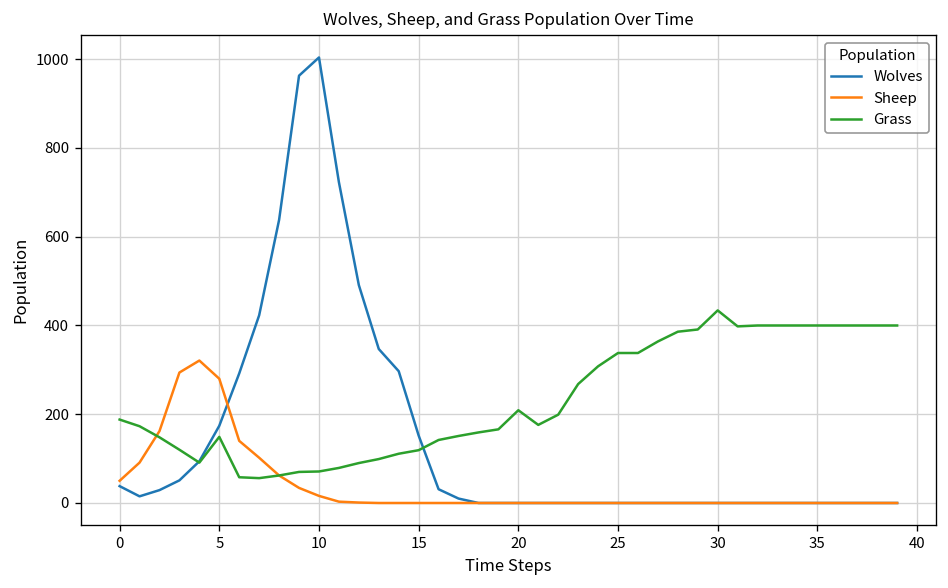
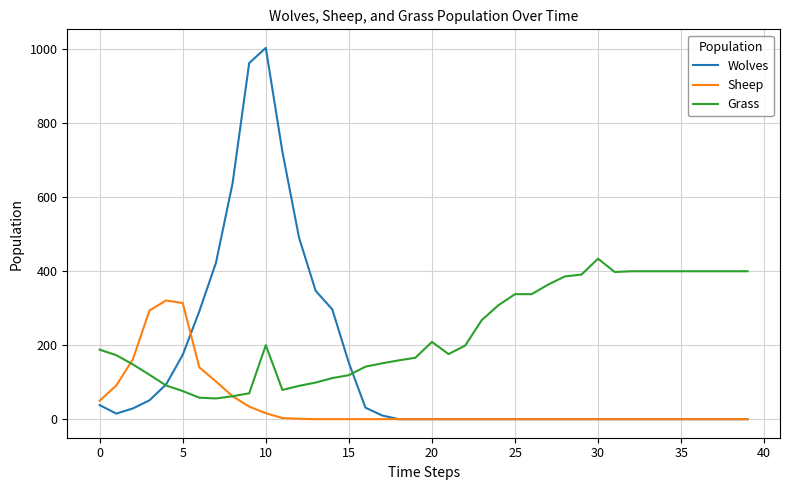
Sheep, 5: 280 -> 310
Grass, 5: 150 -> 80
Grass, 10: 70 -> 200
